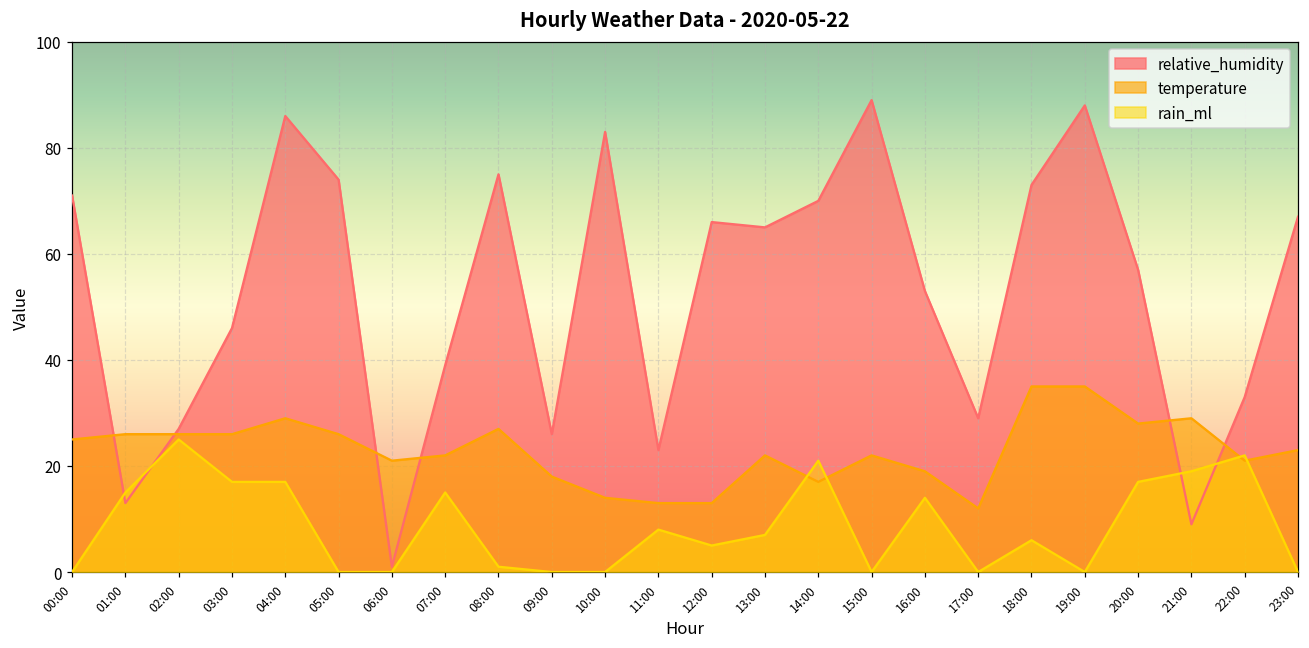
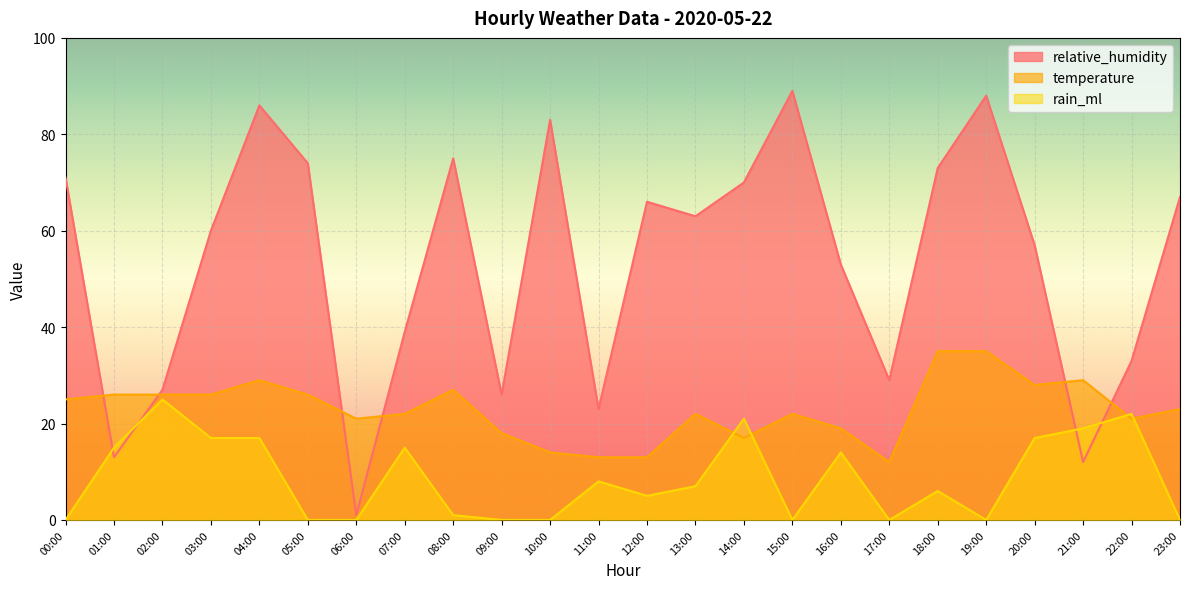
relative_humidity, 03:00: 46 -> 60
relative_humidity, 13:00: 65 -> 63
relative_humidity, 21:00: 9 -> 12
